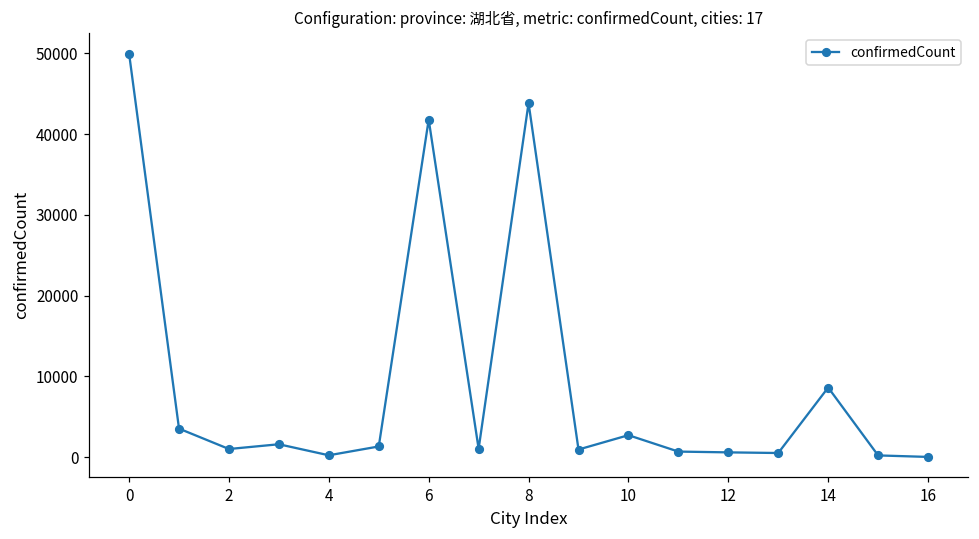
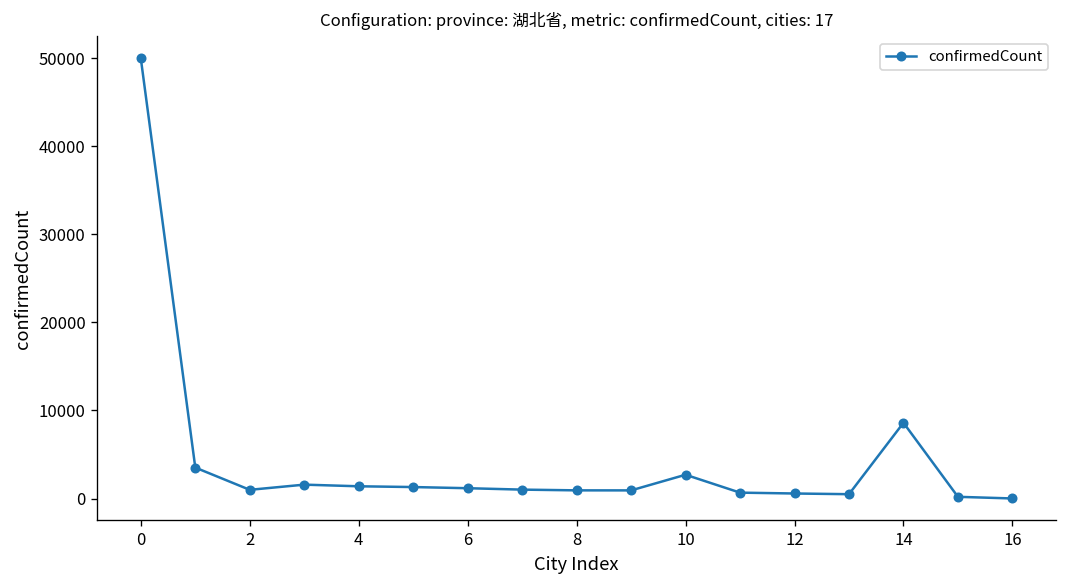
4: 0 -> 1000
6: 42000 -> 1000
8: 44000 -> 1000
